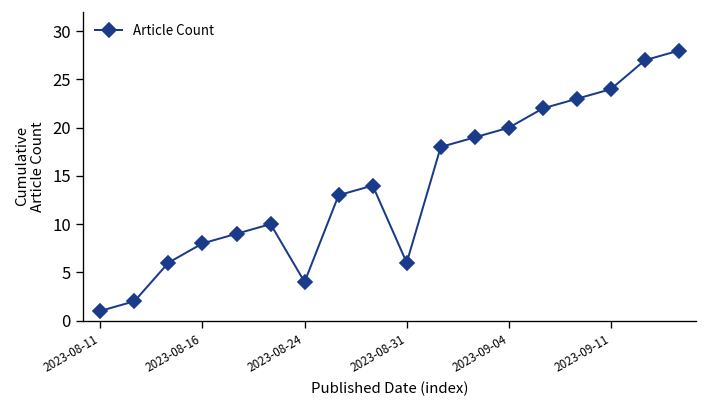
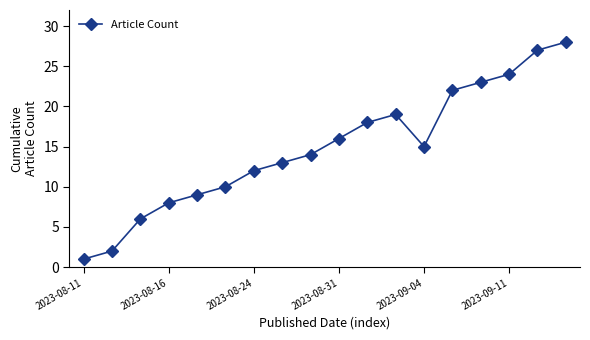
2023-08-24: 4 -> 12
2023-08-31: 6 -> 16
2023-09-04: 20 -> 15
